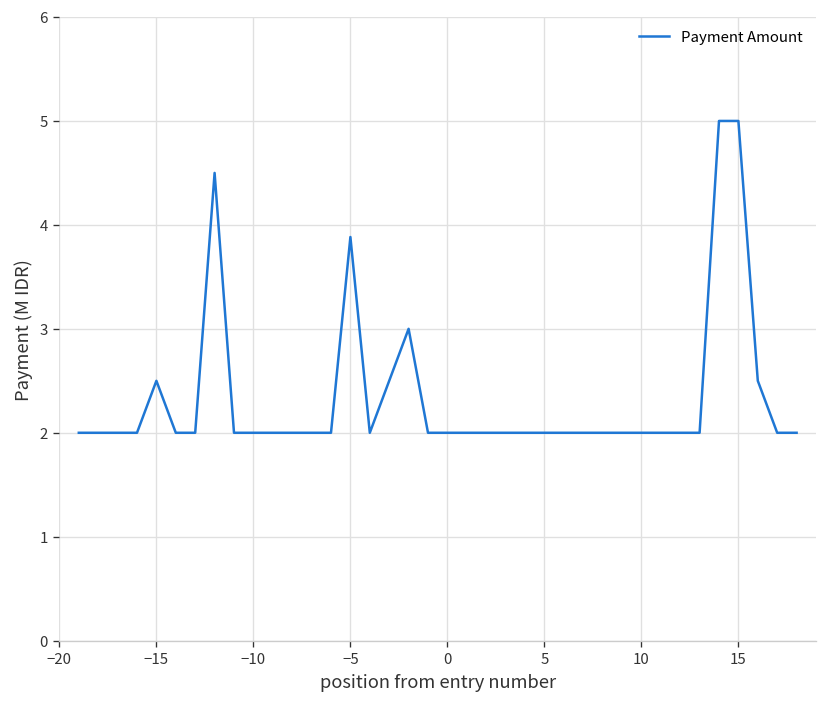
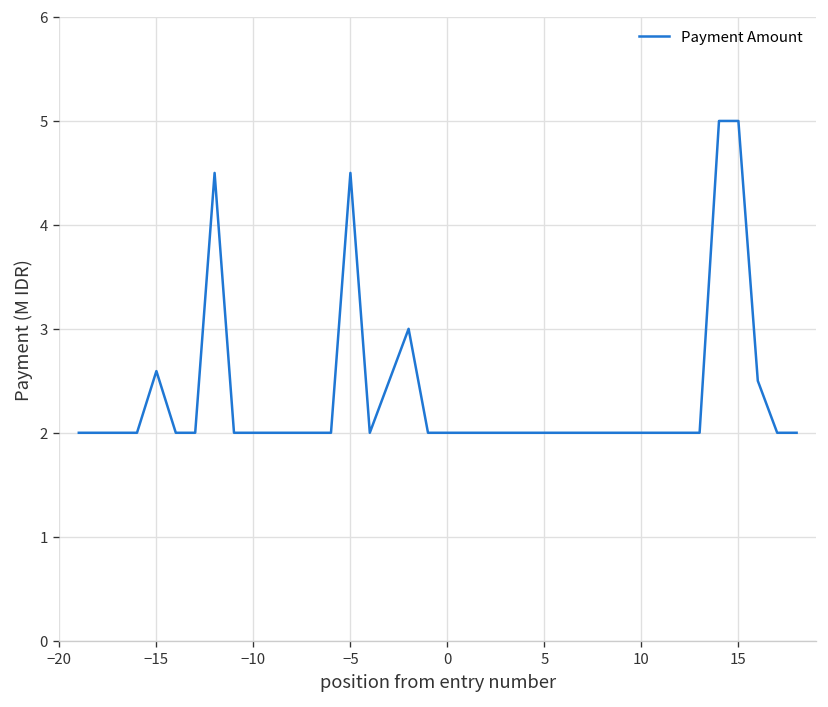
−15: 2.5 -> 2.6
−5: 3.9 -> 4.5
